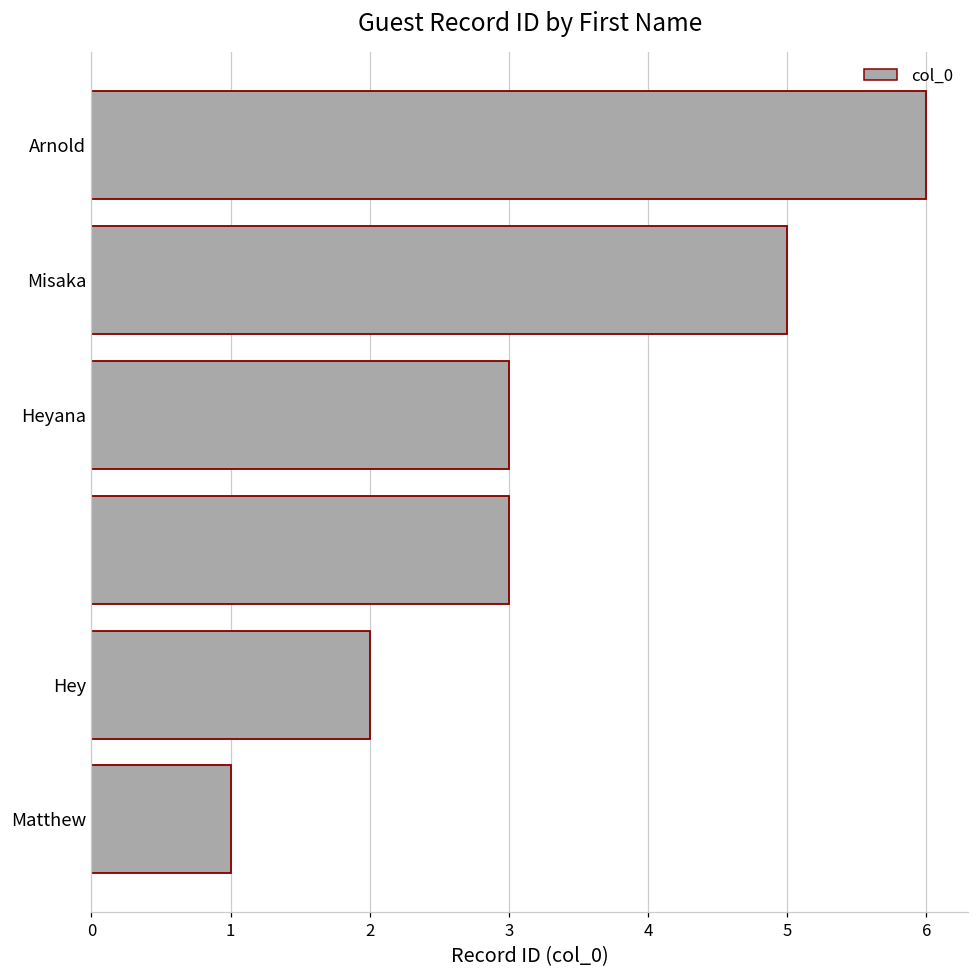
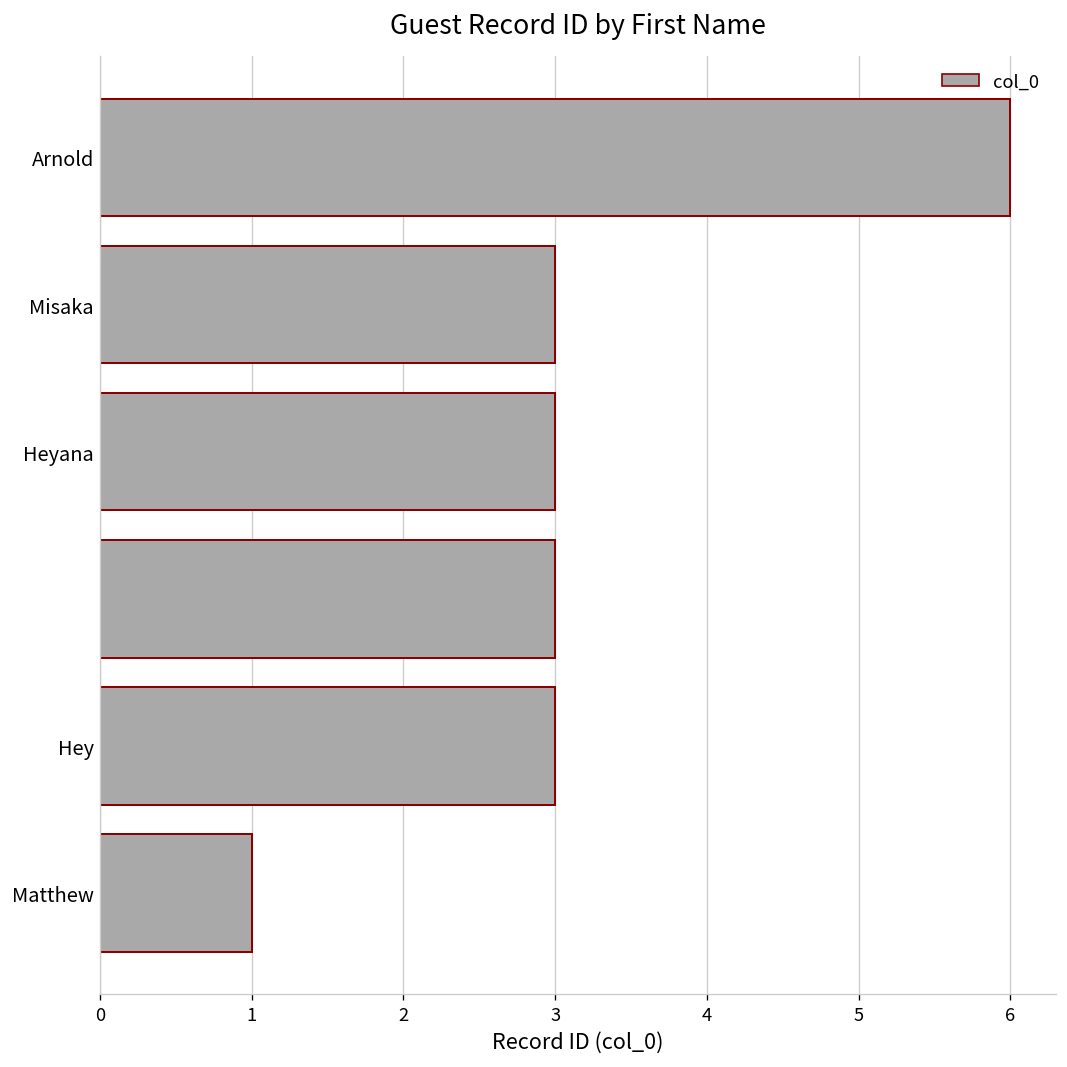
Misaka: 5 -> 3
Hey: 2 -> 3
